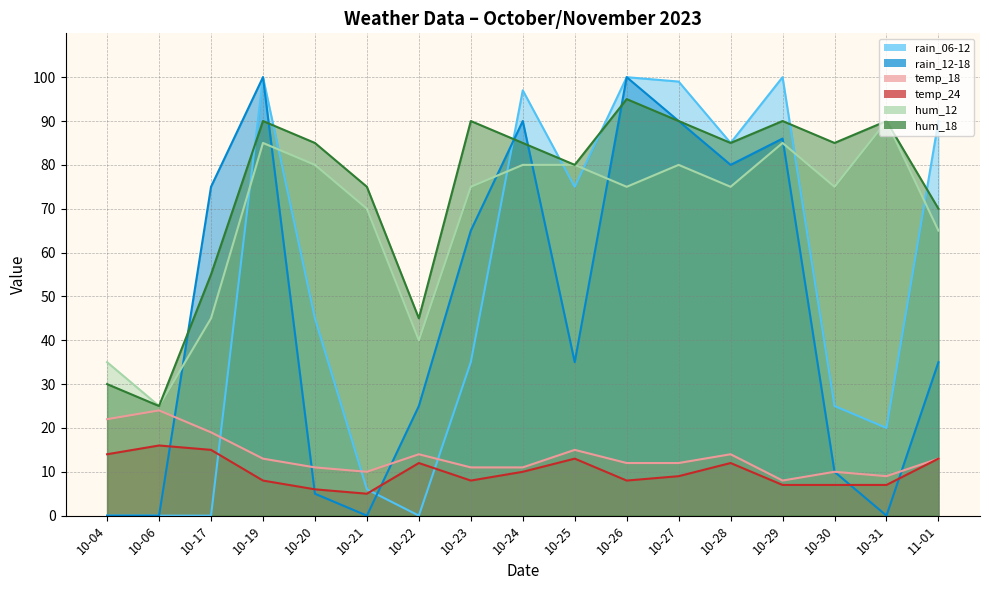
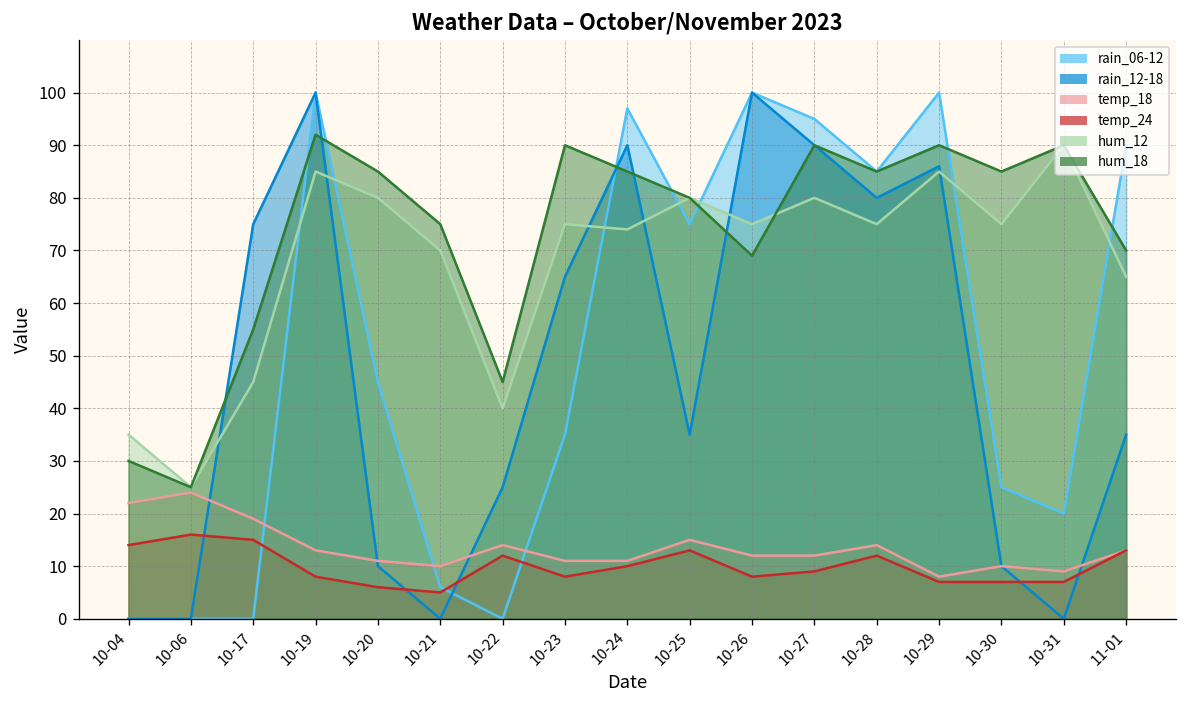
hum_18, 10-19: 90 -> 92
rain_12-18, 10-20: 5 -> 10
hum_12, 10-24: 80 -> 74
hum_18, 10-26: 95 -> 69
rain_06-12, 10-27: 99 -> 95
